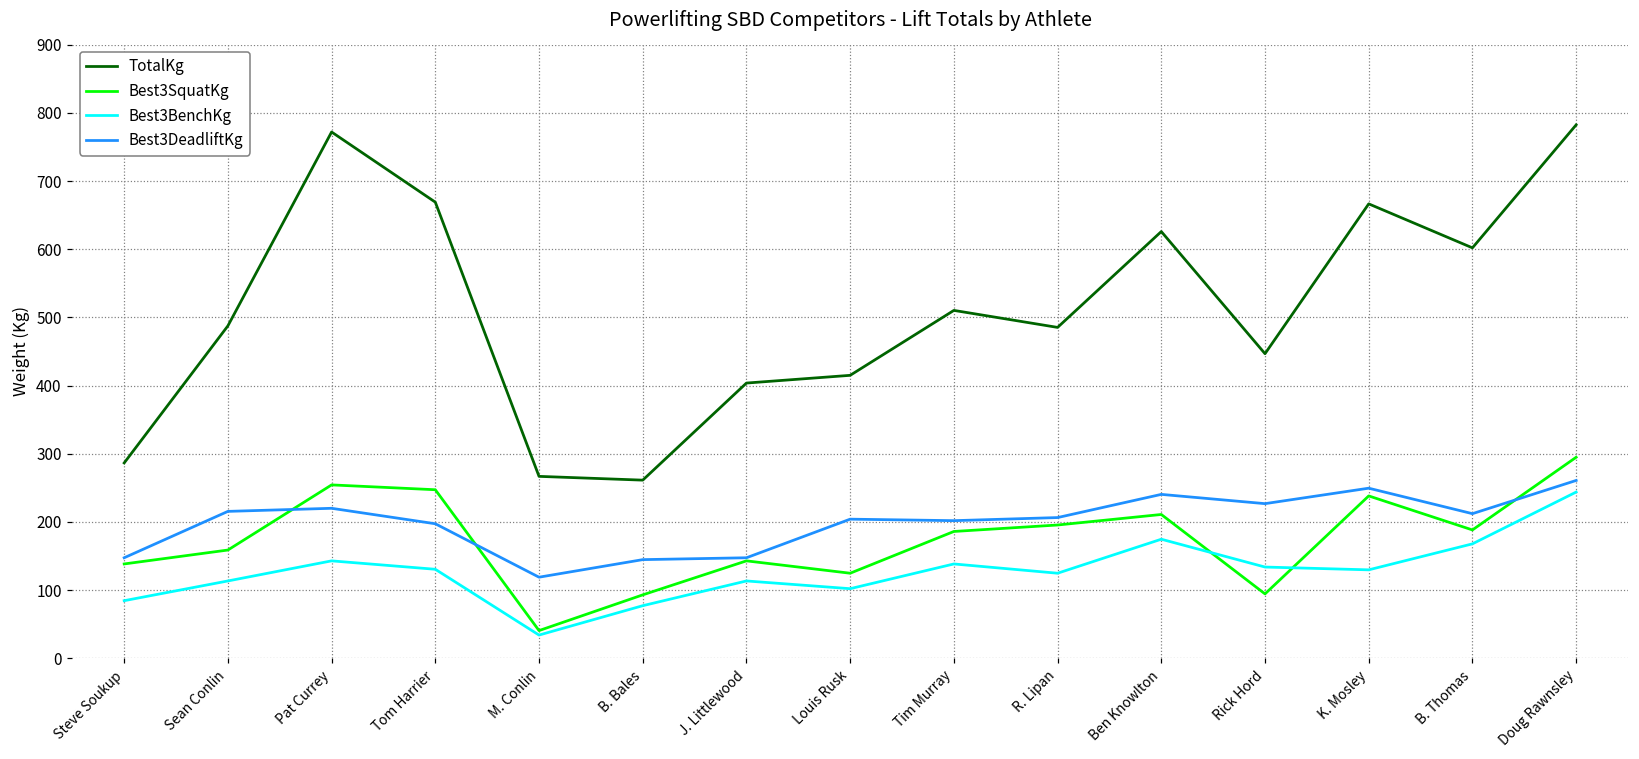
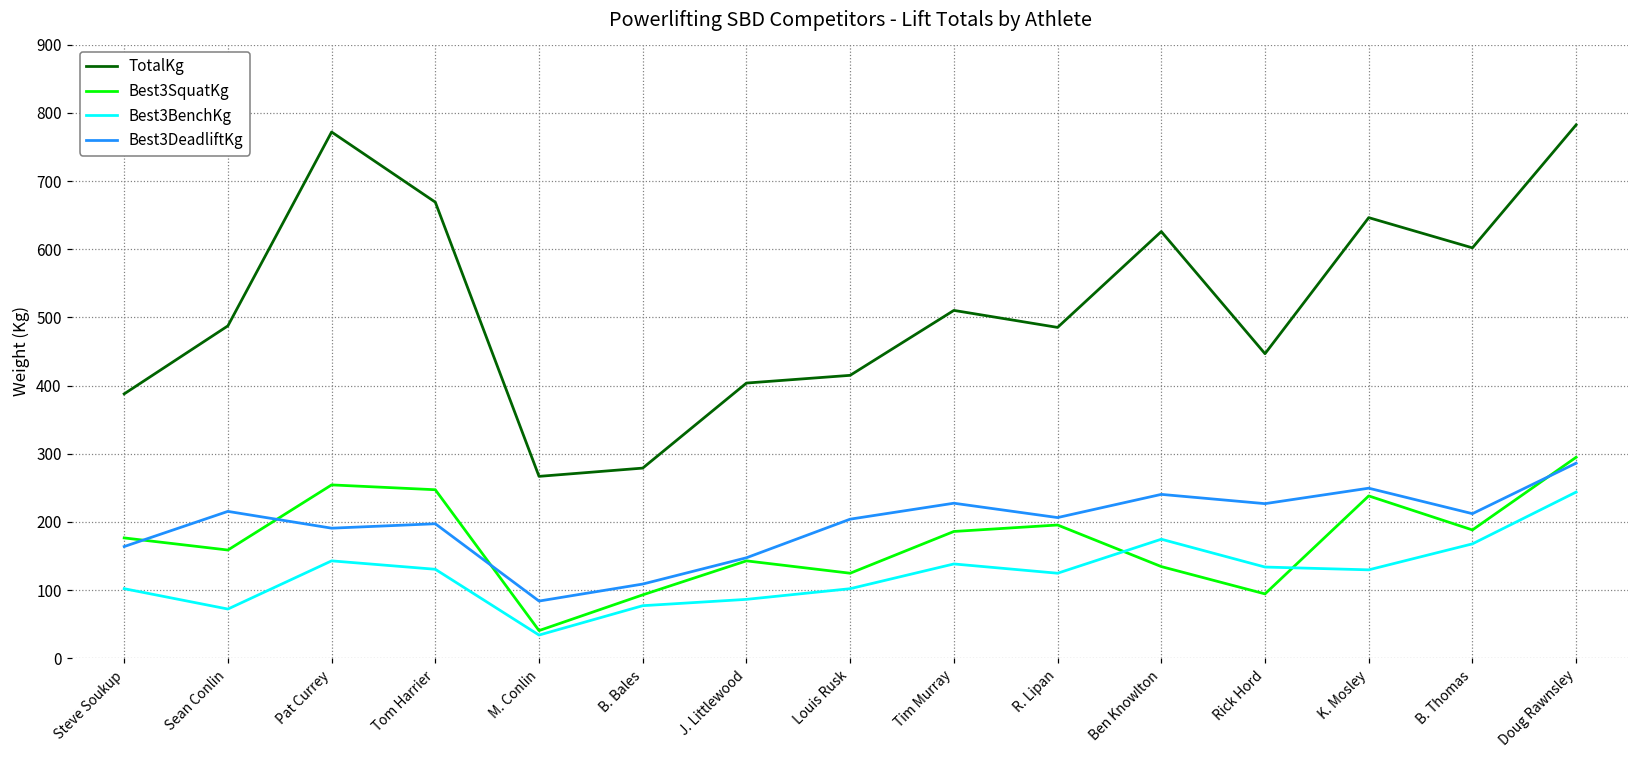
TotalKg, Steve Soukup: 290 -> 390
Best3SquatKg, Steve Soukup: 140 -> 180
Best3BenchKg, Steve Soukup: 80 -> 100
Best3DeadliftKg, Steve Soukup: 150 -> 160
Best3BenchKg, Sean Conlin: 110 -> 70
Best3DeadliftKg, Pat Currey: 220 -> 190
Best3DeadliftKg, M. Conlin: 120 -> 80
TotalKg, B. Bales: 260 -> 280
Best3DeadliftKg, B. Bales: 140 -> 110
Best3BenchKg, J. Littlewood: 110 -> 90
Best3DeadliftKg, Tim Murray: 200 -> 230
Best3SquatKg, Ben Knowlton: 210 -> 130
TotalKg, K. Mosley: 670 -> 650
Best3DeadliftKg, Doug Rawnsley: 260 -> 290
